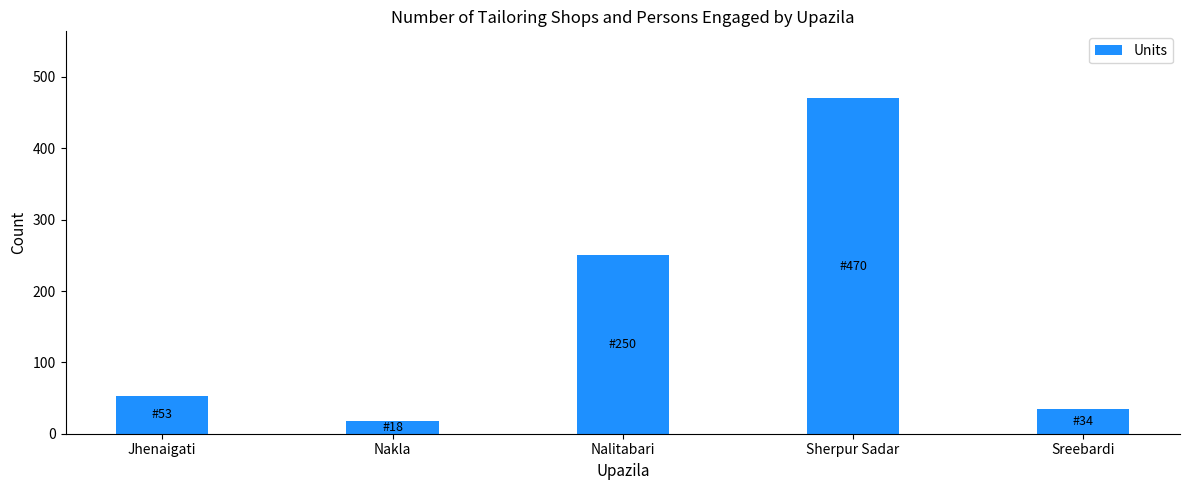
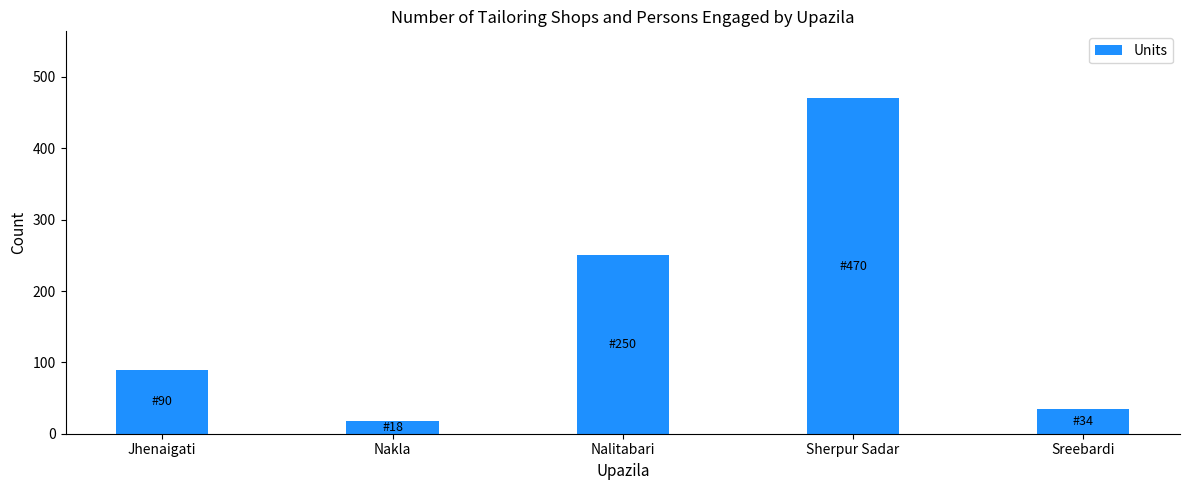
Jhenaigati: 53 -> 90
